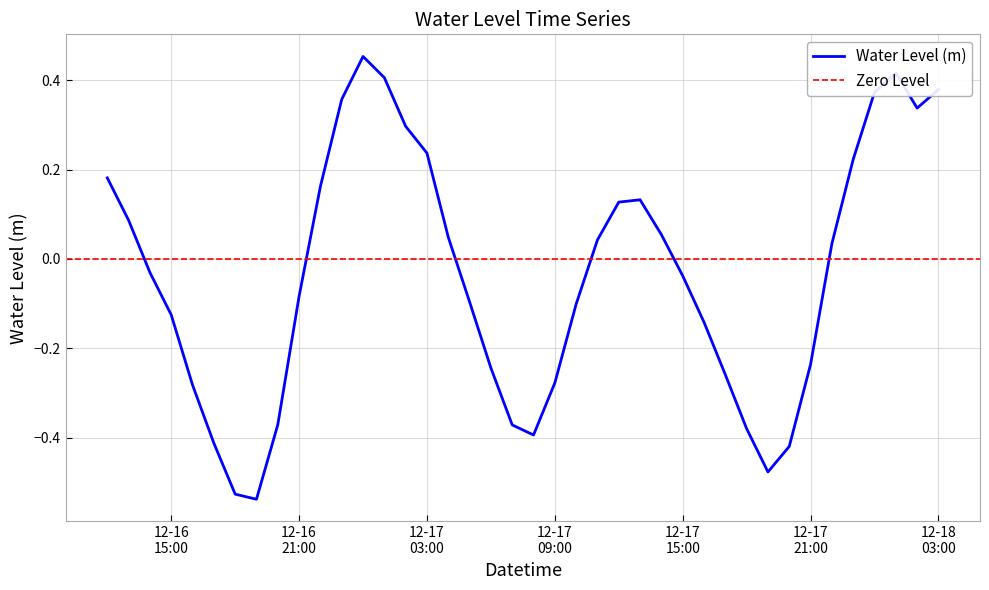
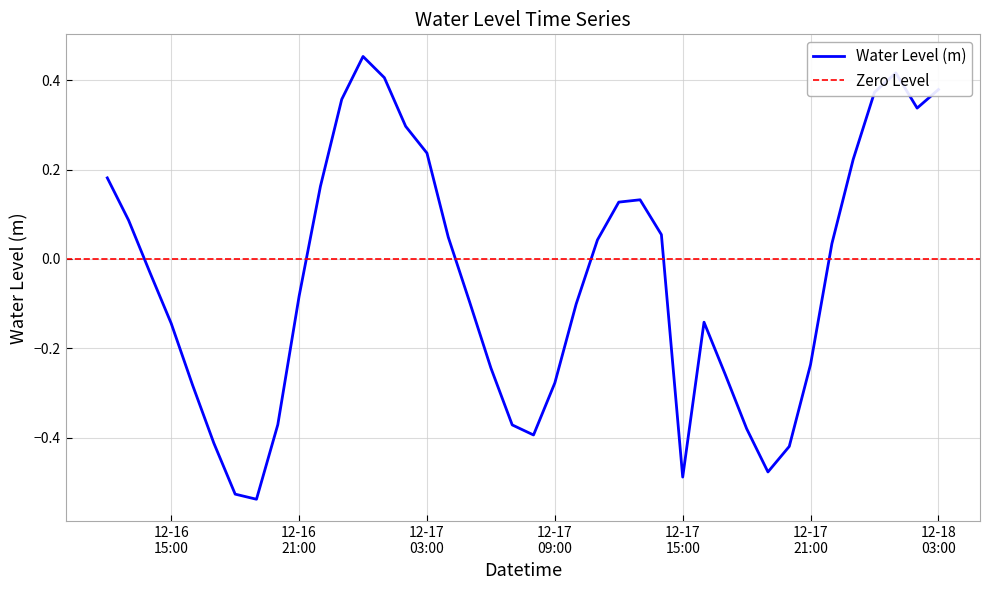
12-16 15:00: -0.13 -> -0.14
12-17 15:00: -0.04 -> -0.49
